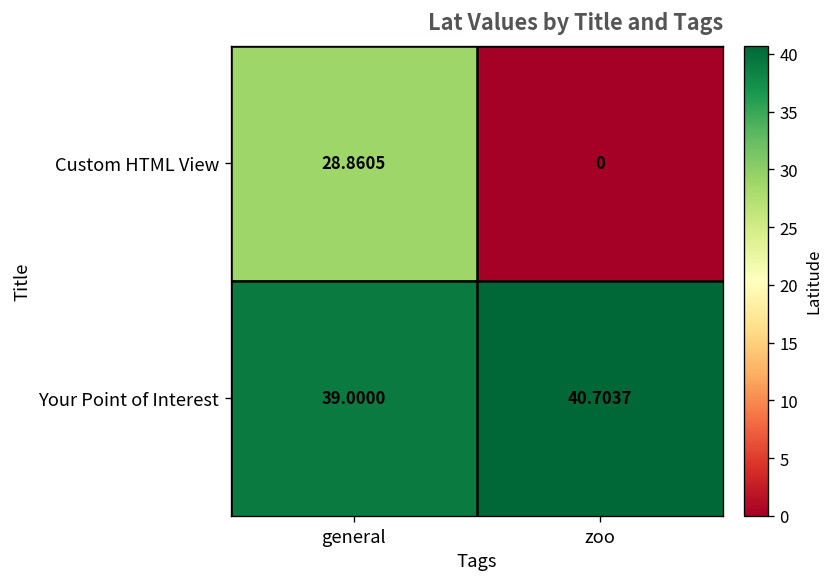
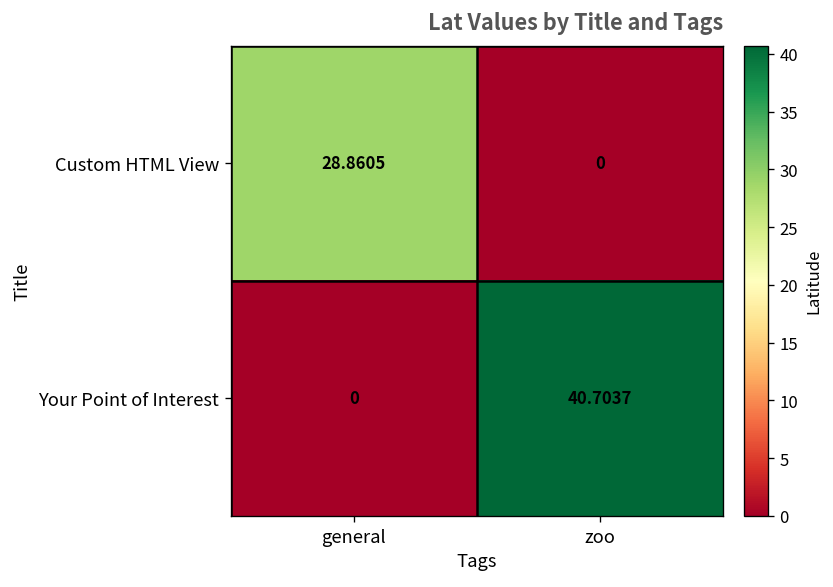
Your Point of Interest, general: 39.0000 -> 0
